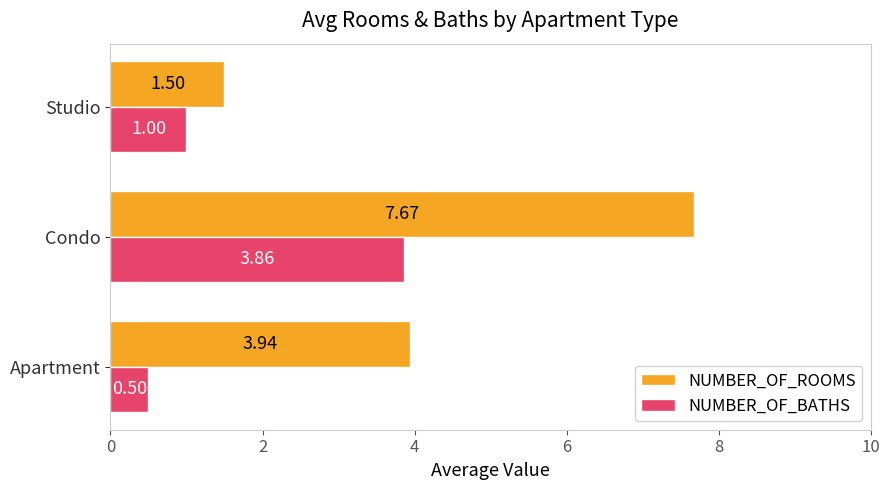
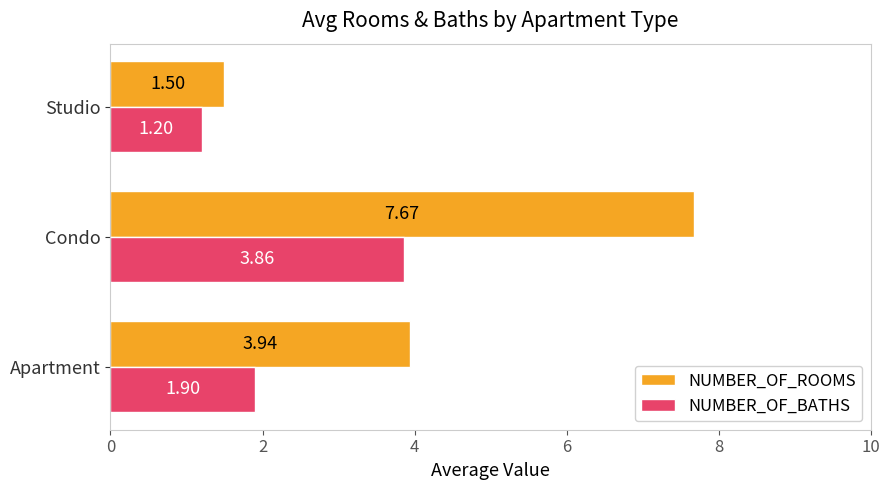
NUMBER_OF_BATHS, Studio: 1.00 -> 1.20
NUMBER_OF_BATHS, Apartment: 0.50 -> 1.90
